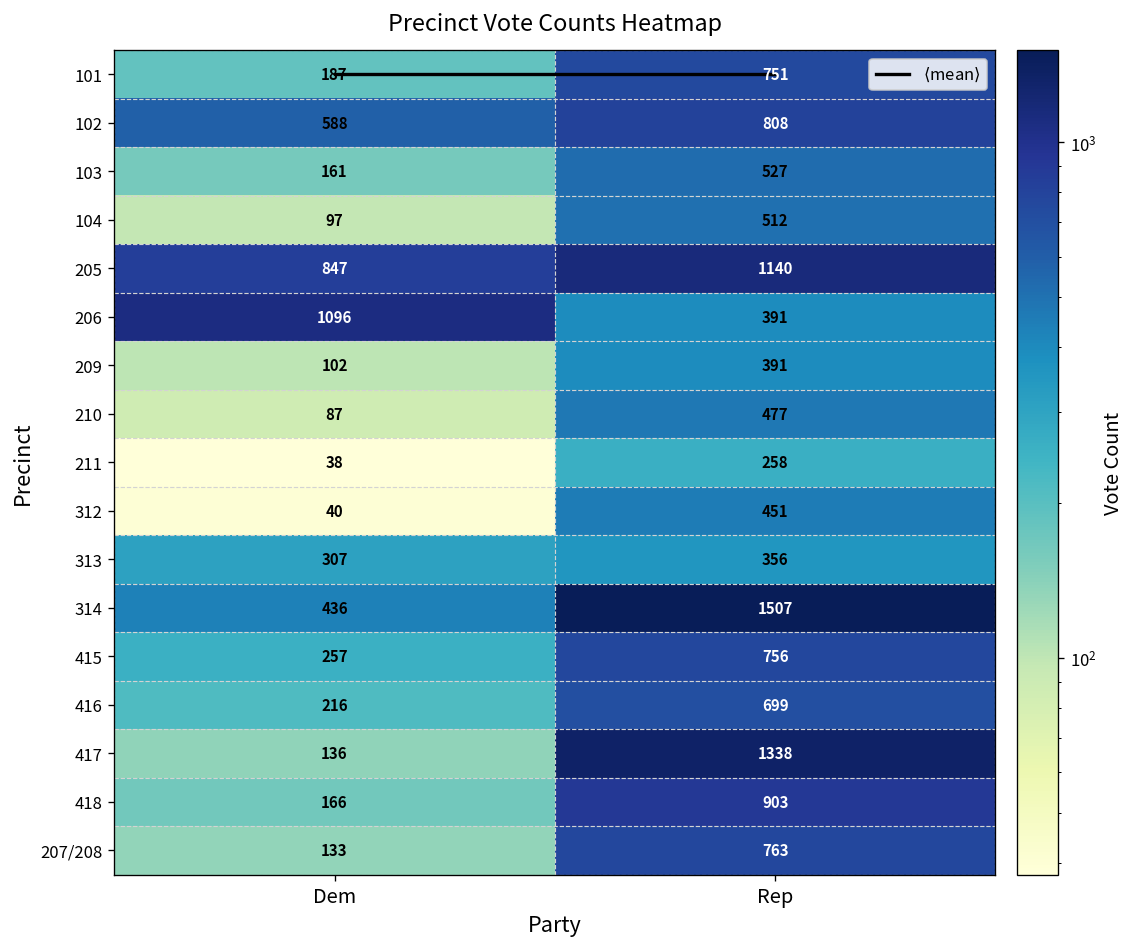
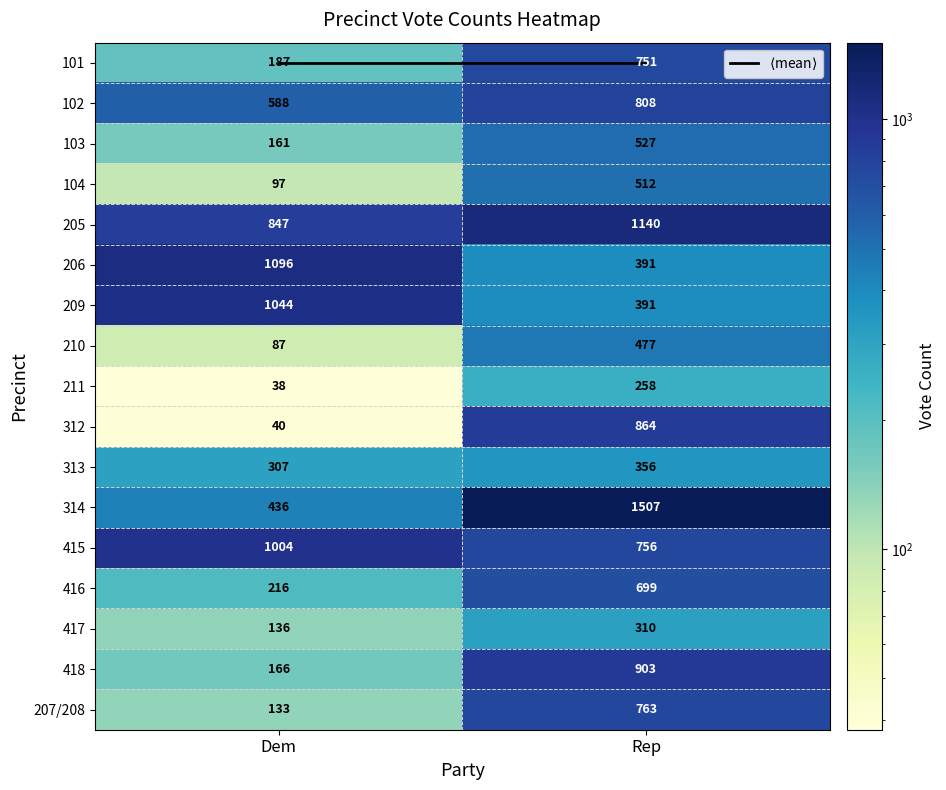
209, Dem: 102 -> 1044
312, Rep: 451 -> 864
415, Dem: 257 -> 1004
417, Rep: 1338 -> 310
